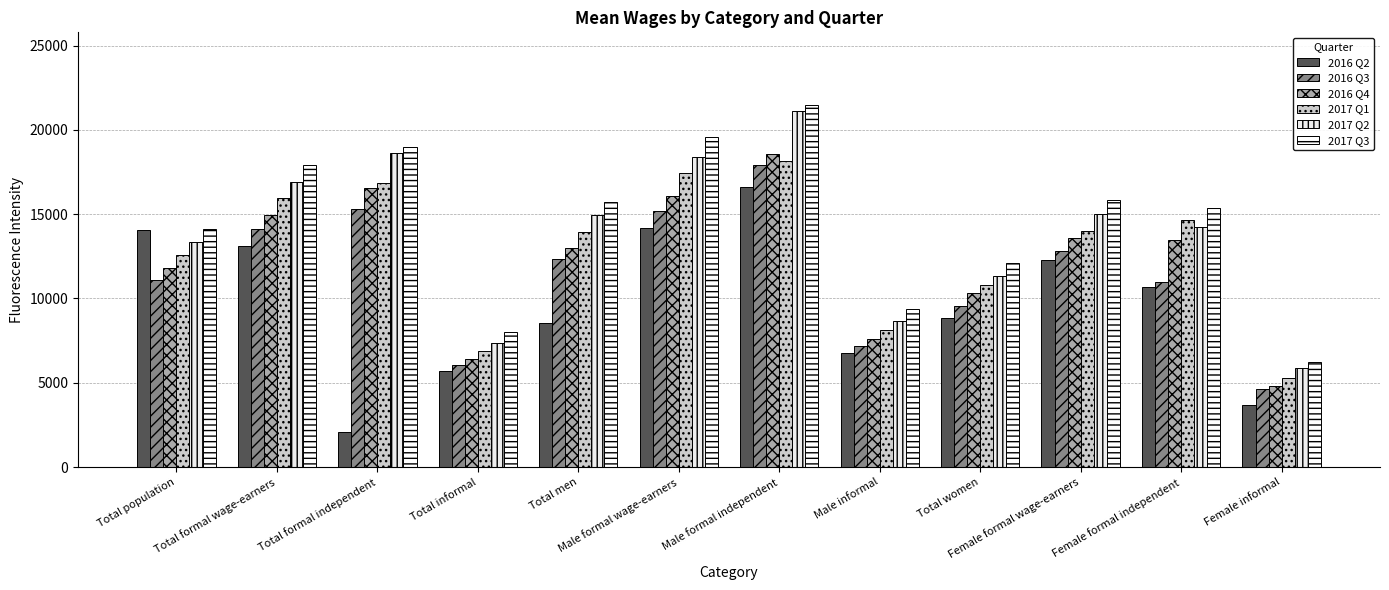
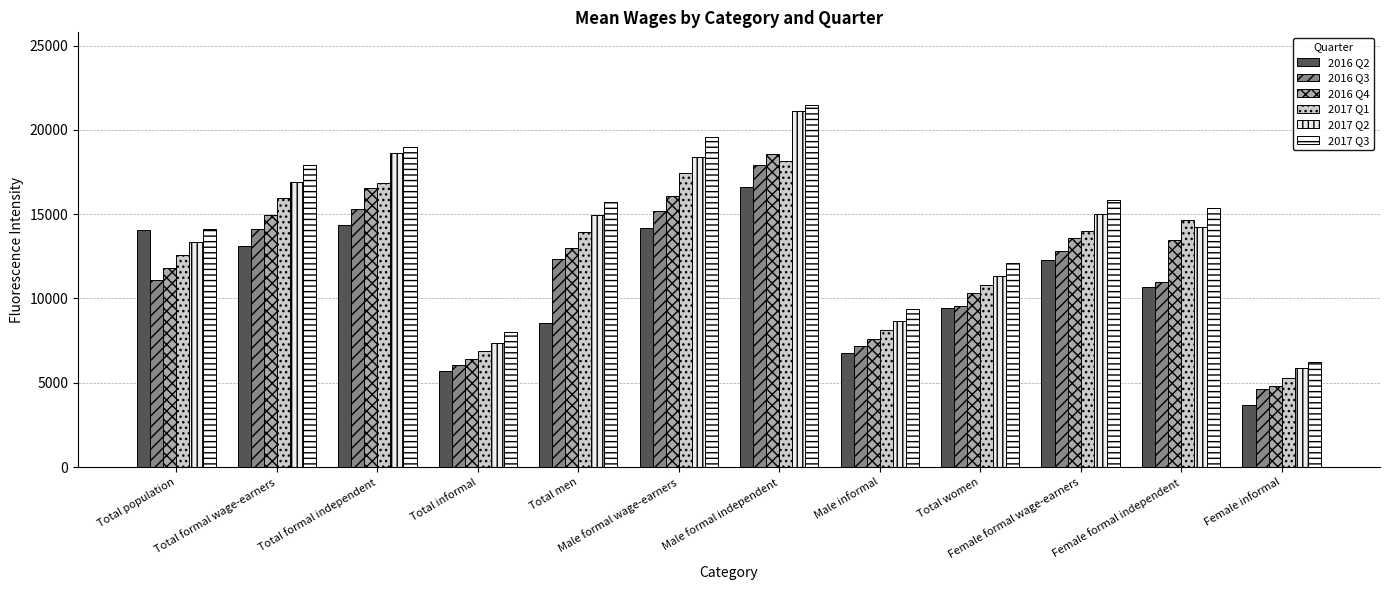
2016 Q2, Total formal independent: 2100 -> 14400
2016 Q2, Total women: 8800 -> 9400
